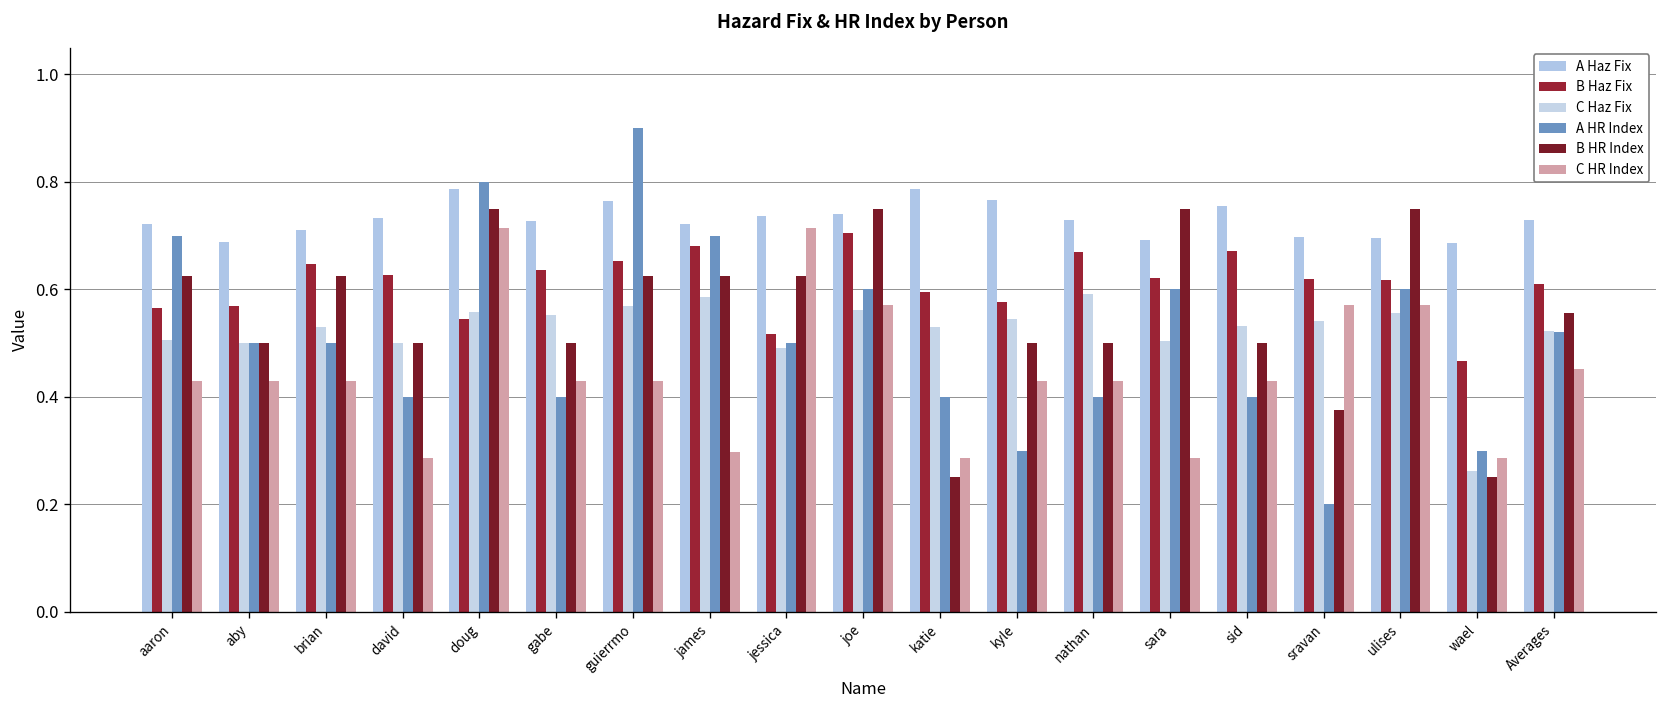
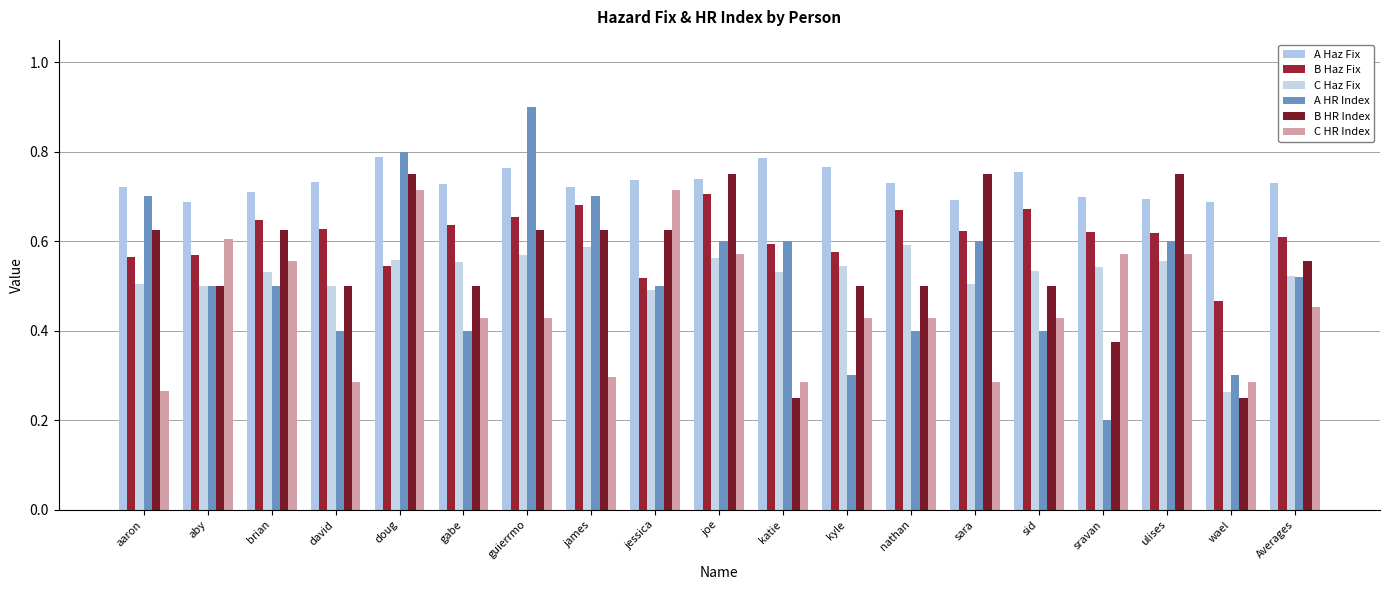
C HR Index, aaron: 0.43 -> 0.27
C HR Index, aby: 0.43 -> 0.61
C HR Index, brian: 0.43 -> 0.55
A HR Index, katie: 0.4 -> 0.6
